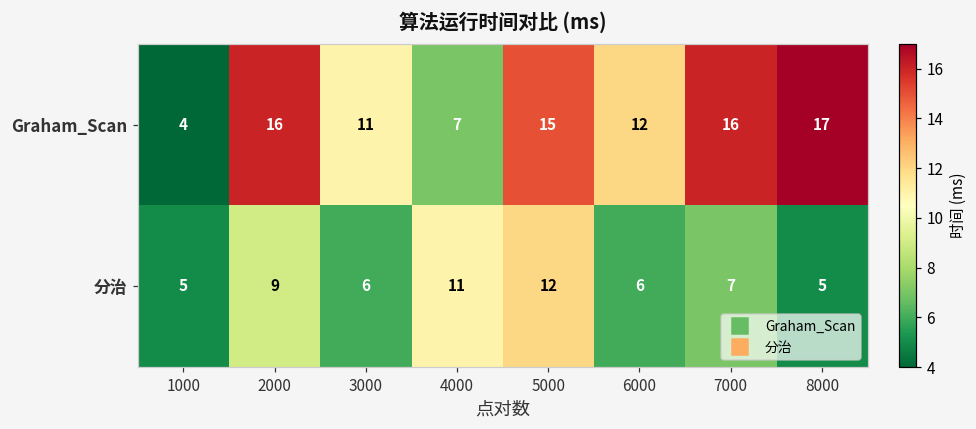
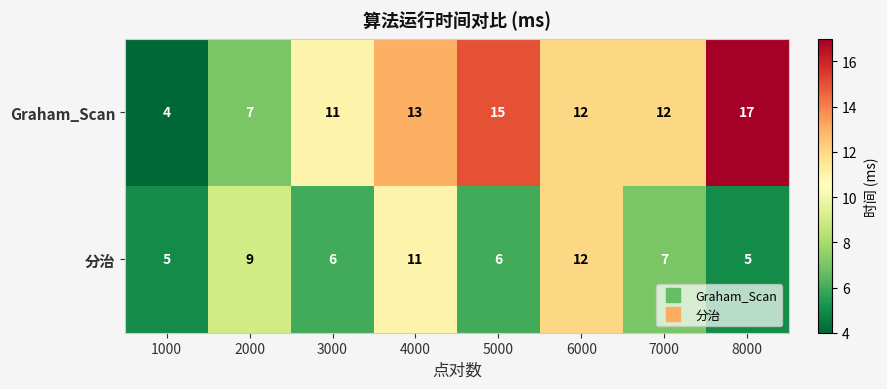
Graham_Scan, 2000: 16 -> 7
Graham_Scan, 4000: 7 -> 13
Graham_Scan, 7000: 16 -> 12
分治, 5000: 12 -> 6
分治, 6000: 6 -> 12
